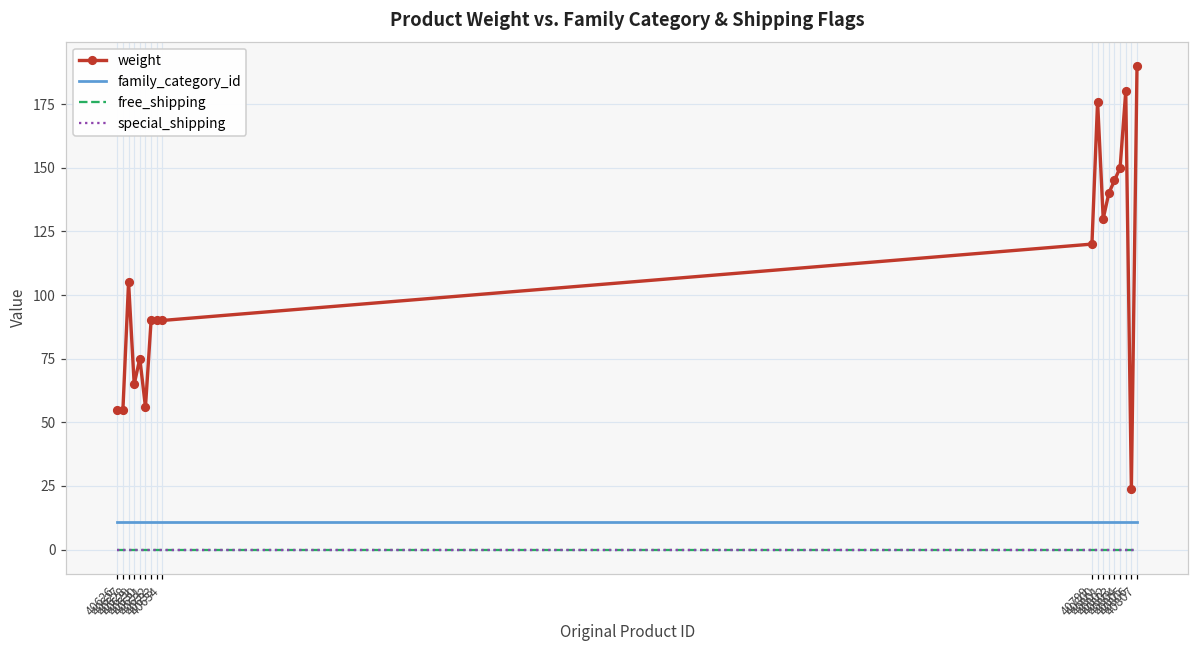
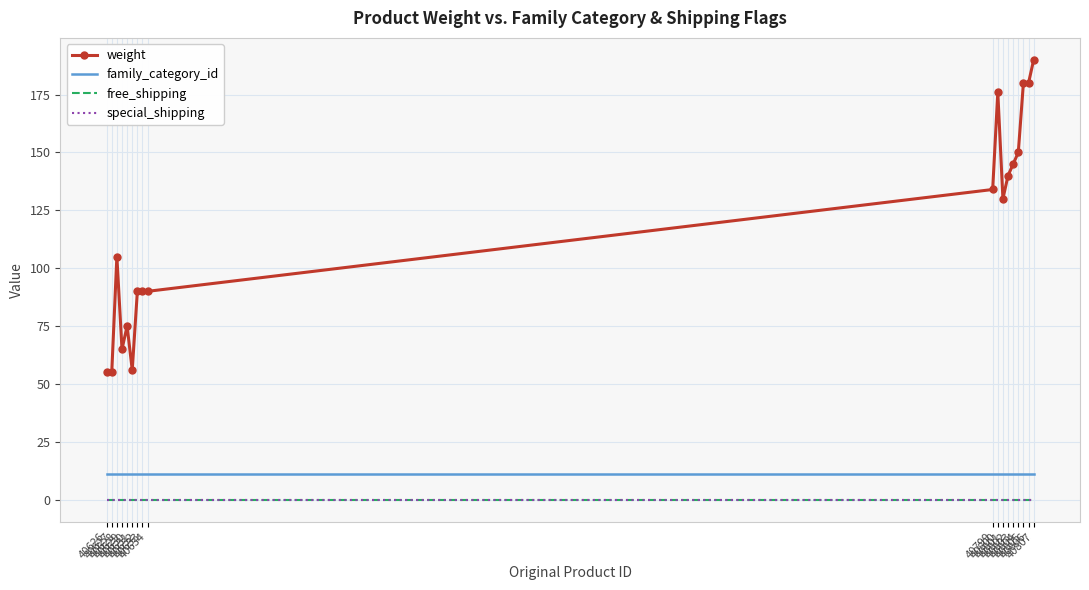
weight, 40799: 120 -> 134
weight, 40806: 24 -> 180
